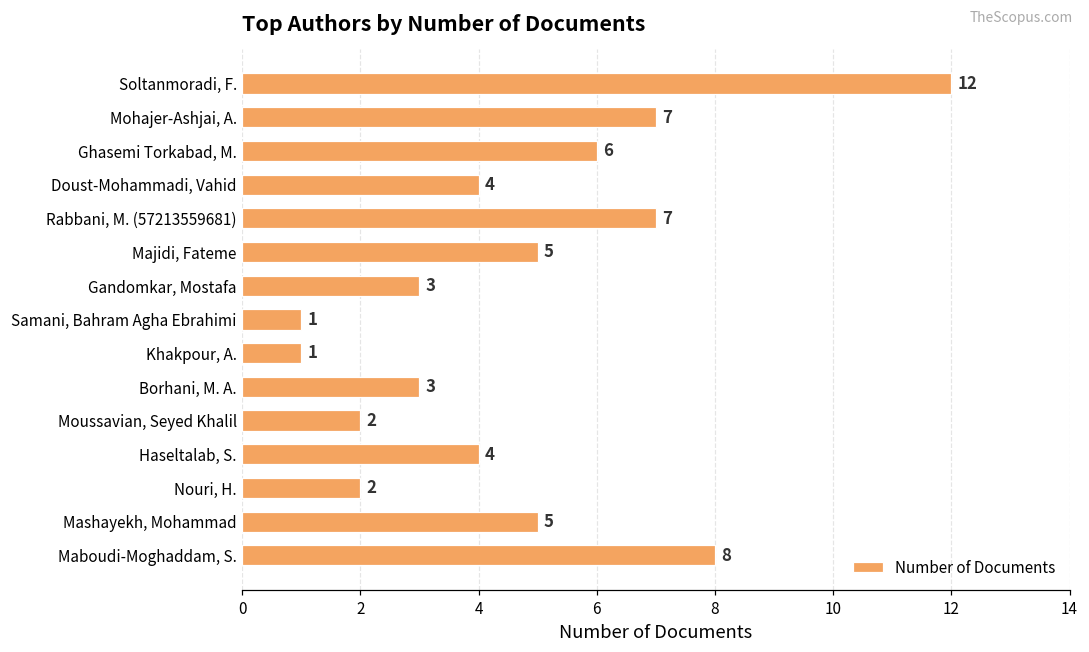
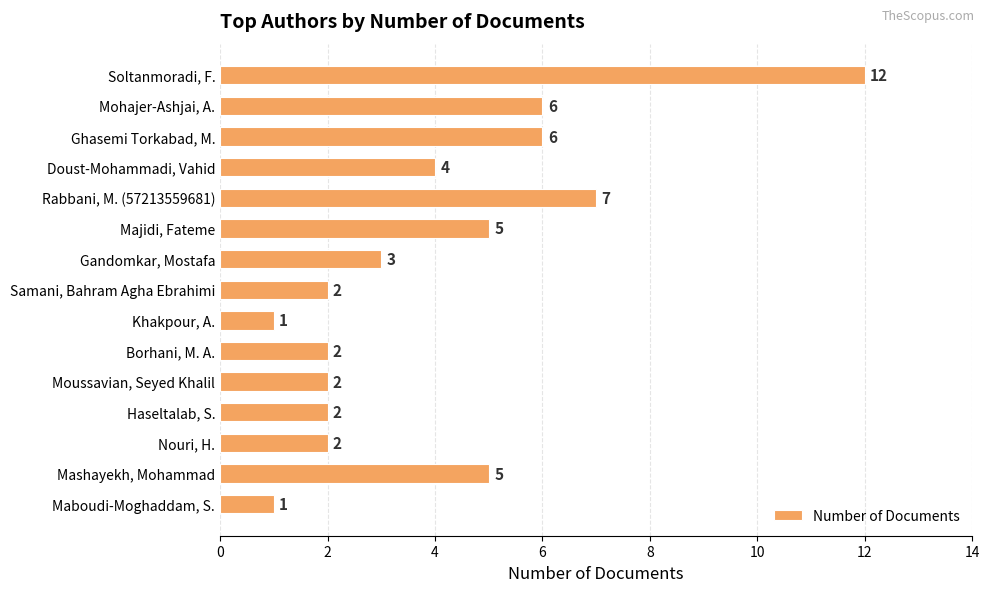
Mohajer-Ashjai, A.: 7 -> 6
Samani, Bahram Agha Ebrahimi: 1 -> 2
Borhani, M. A.: 3 -> 2
Haseltalab, S.: 4 -> 2
Maboudi-Moghaddam, S.: 8 -> 1
